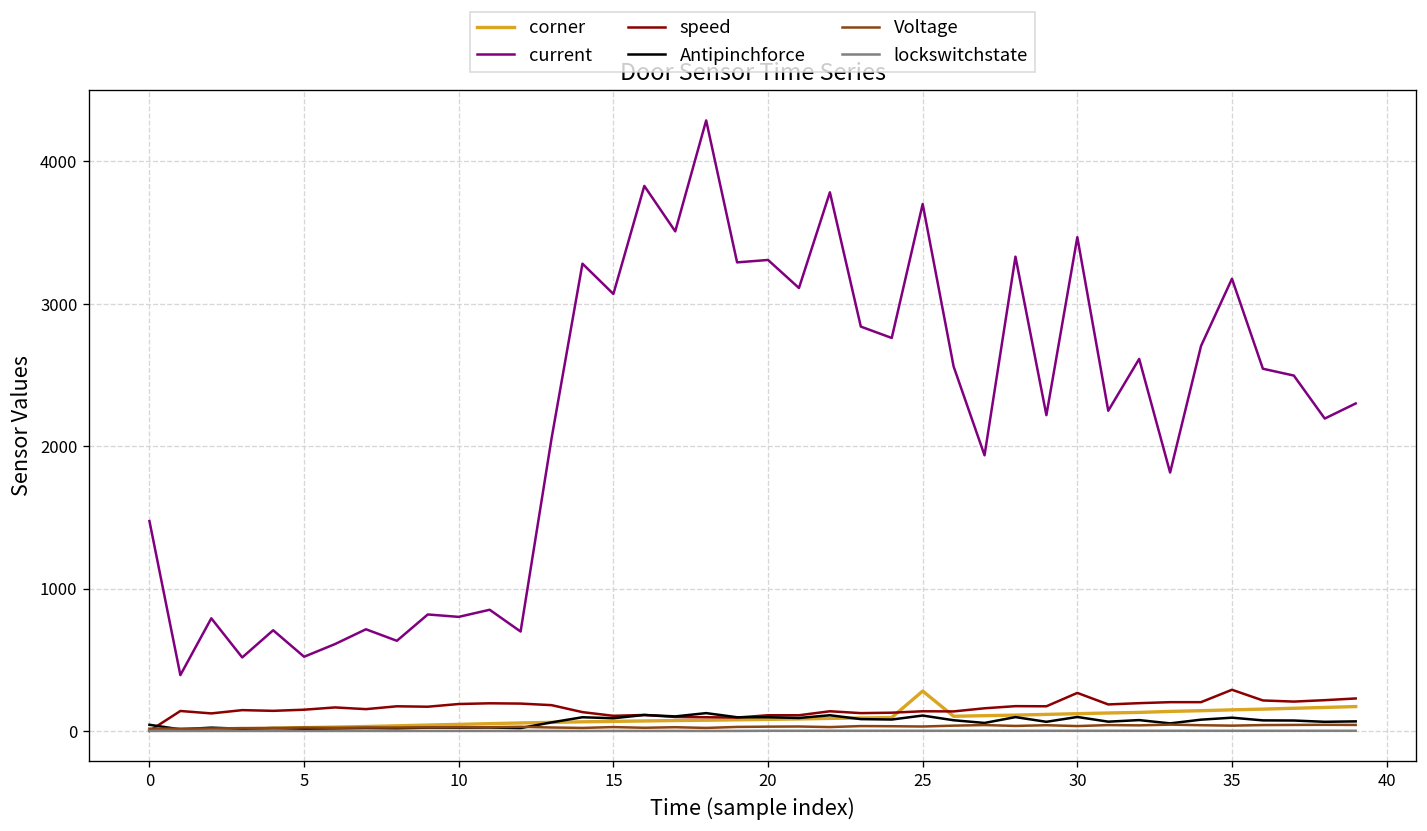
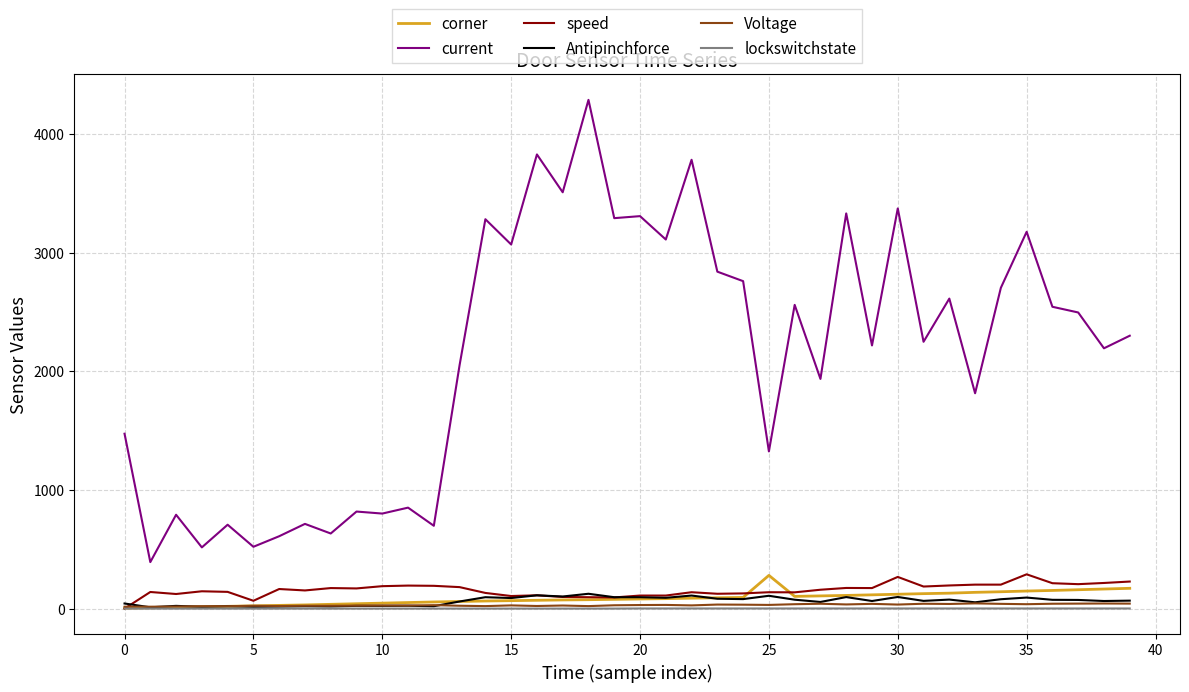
speed, 5: 150 -> 70
current, 25: 3700 -> 1330
current, 30: 3470 -> 3370
